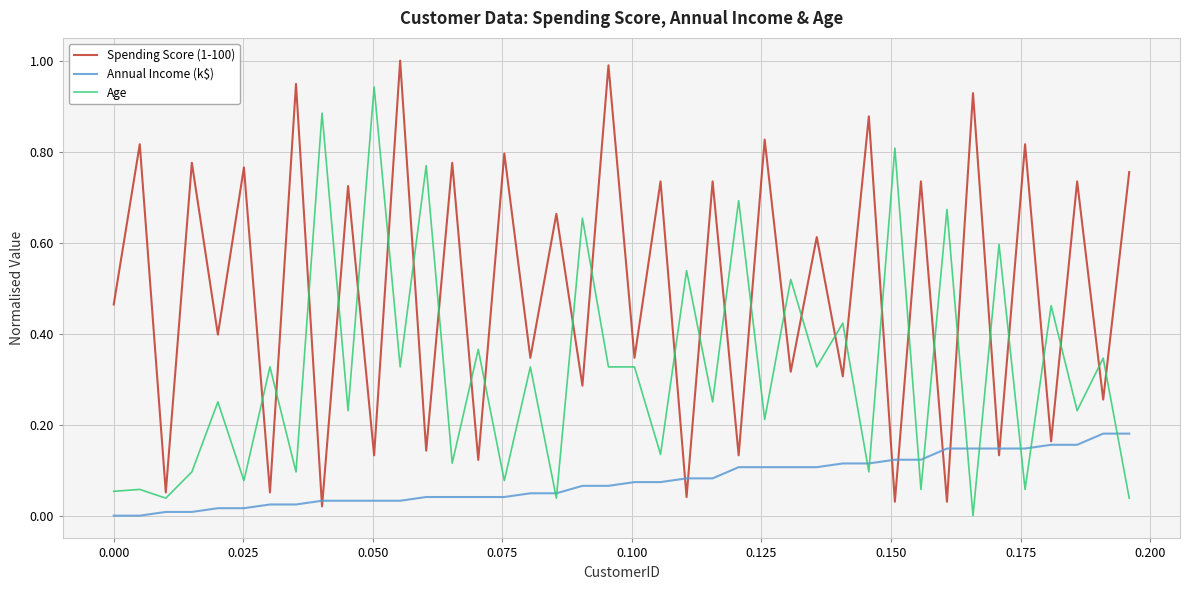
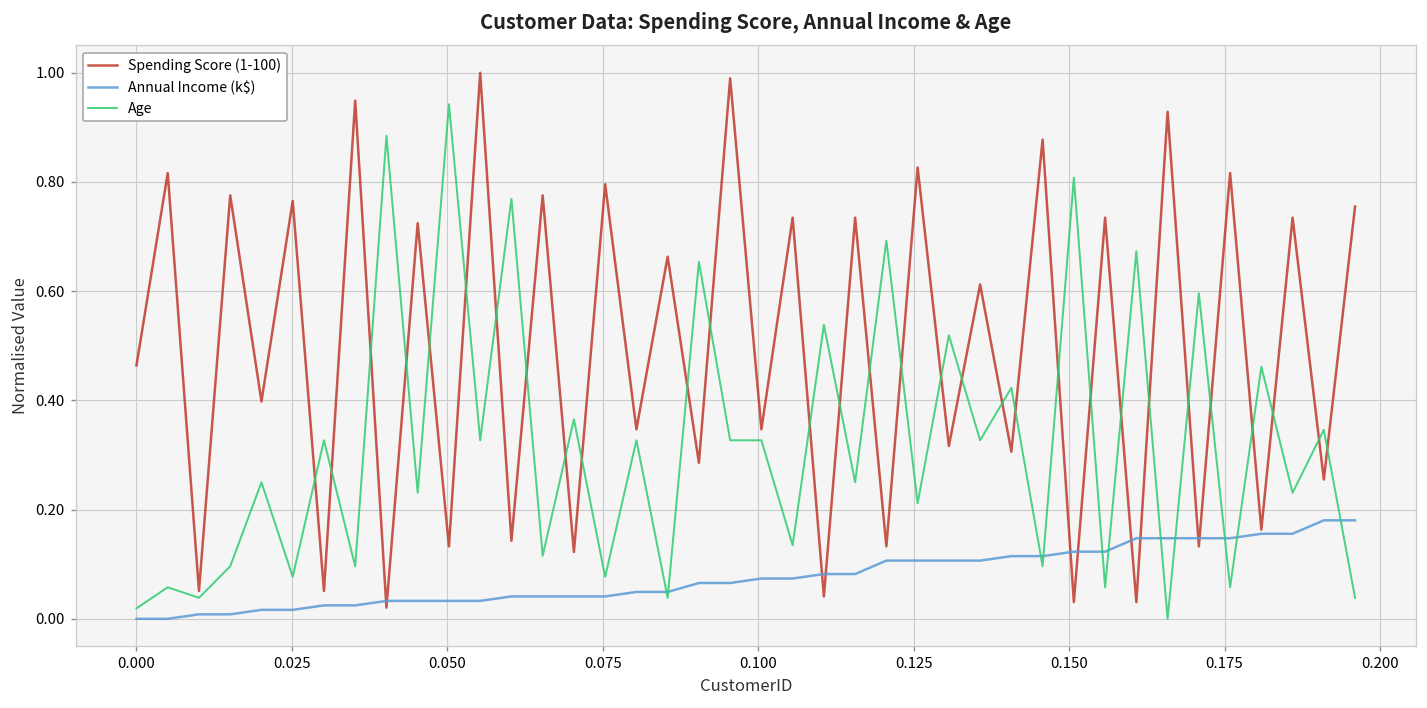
Age, 0.000: 0.05 -> 0.02
